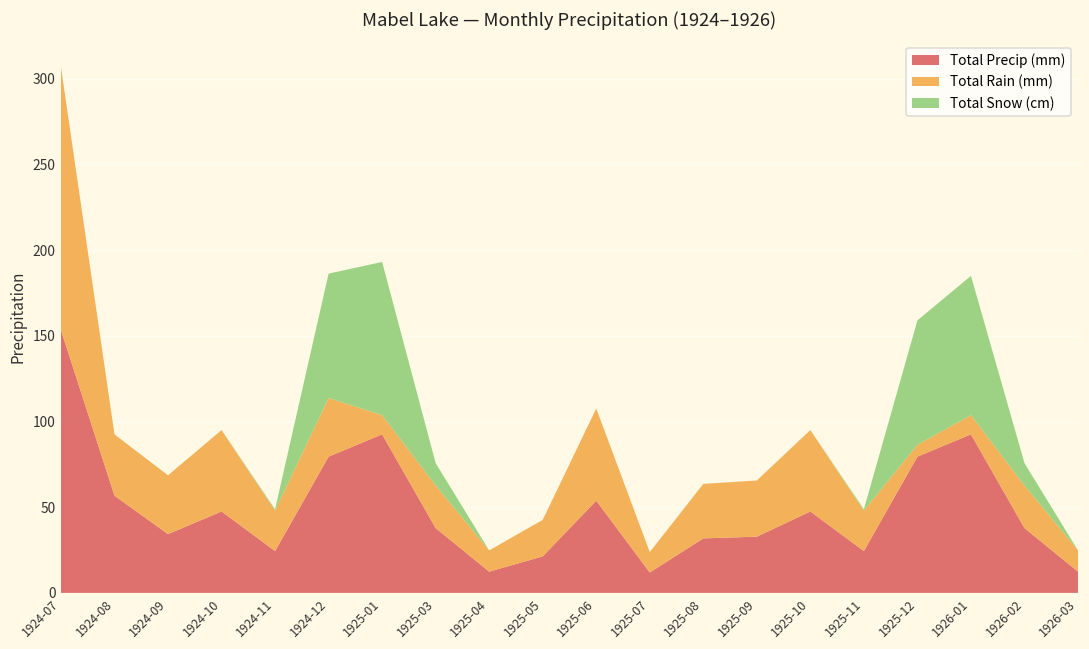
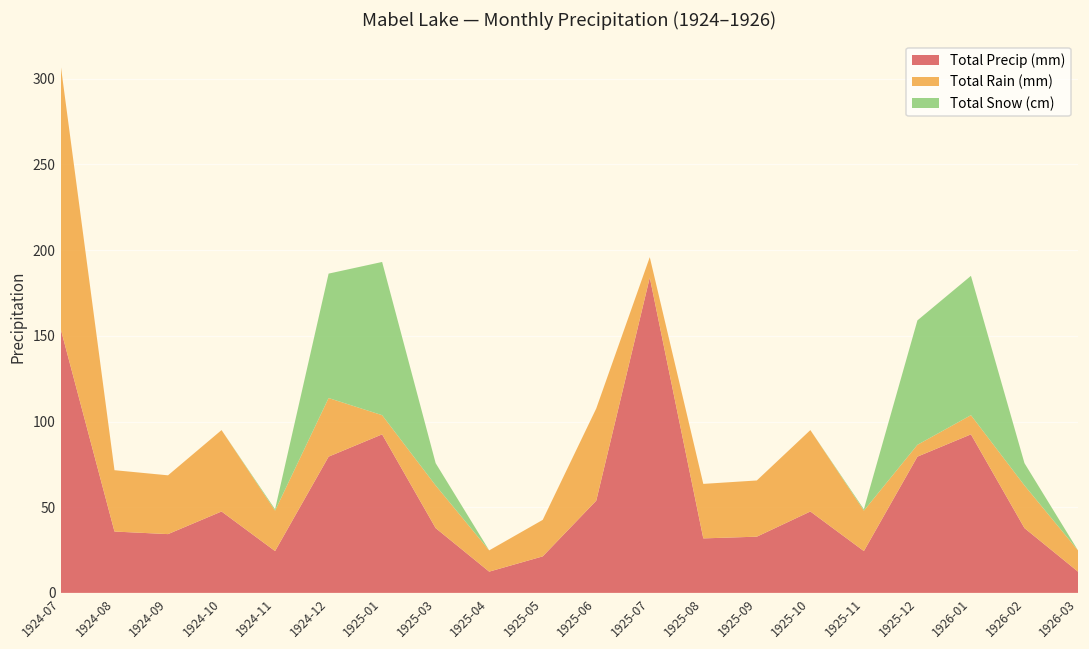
Total Precip (mm), 1924-08: 57 -> 36
Total Precip (mm), 1925-07: 12 -> 184
